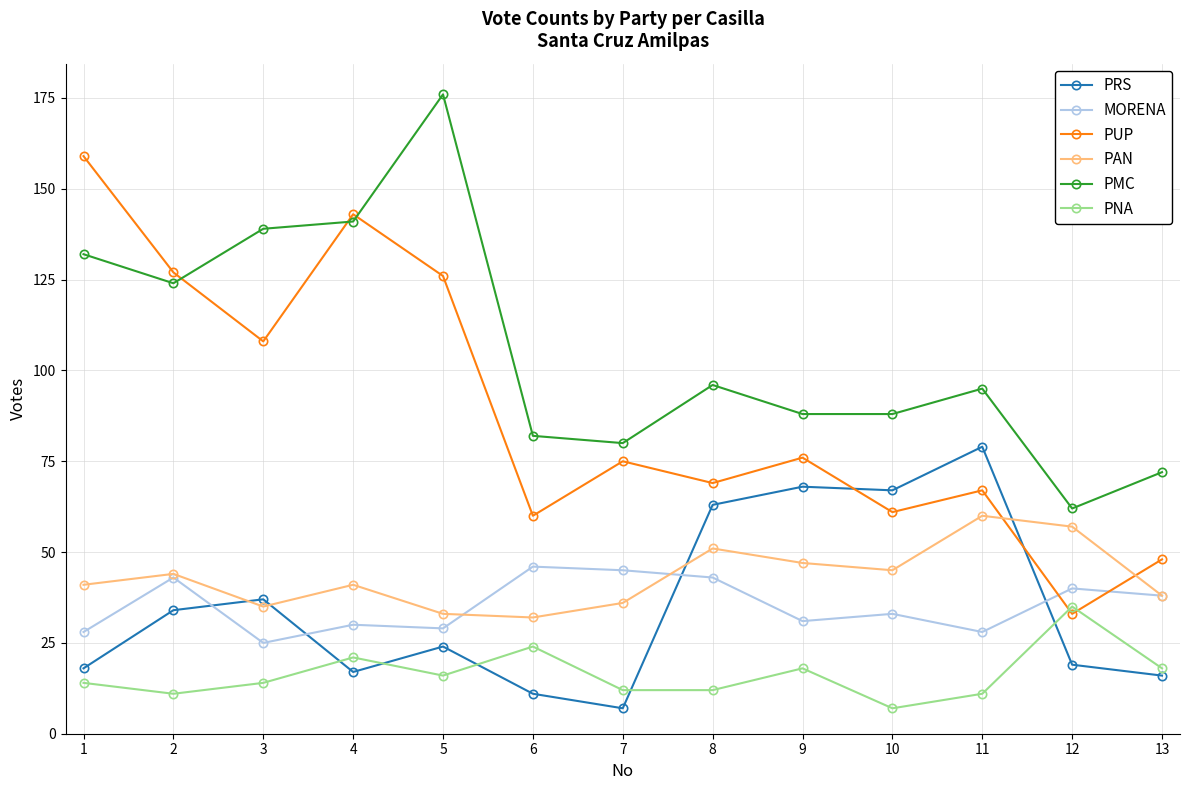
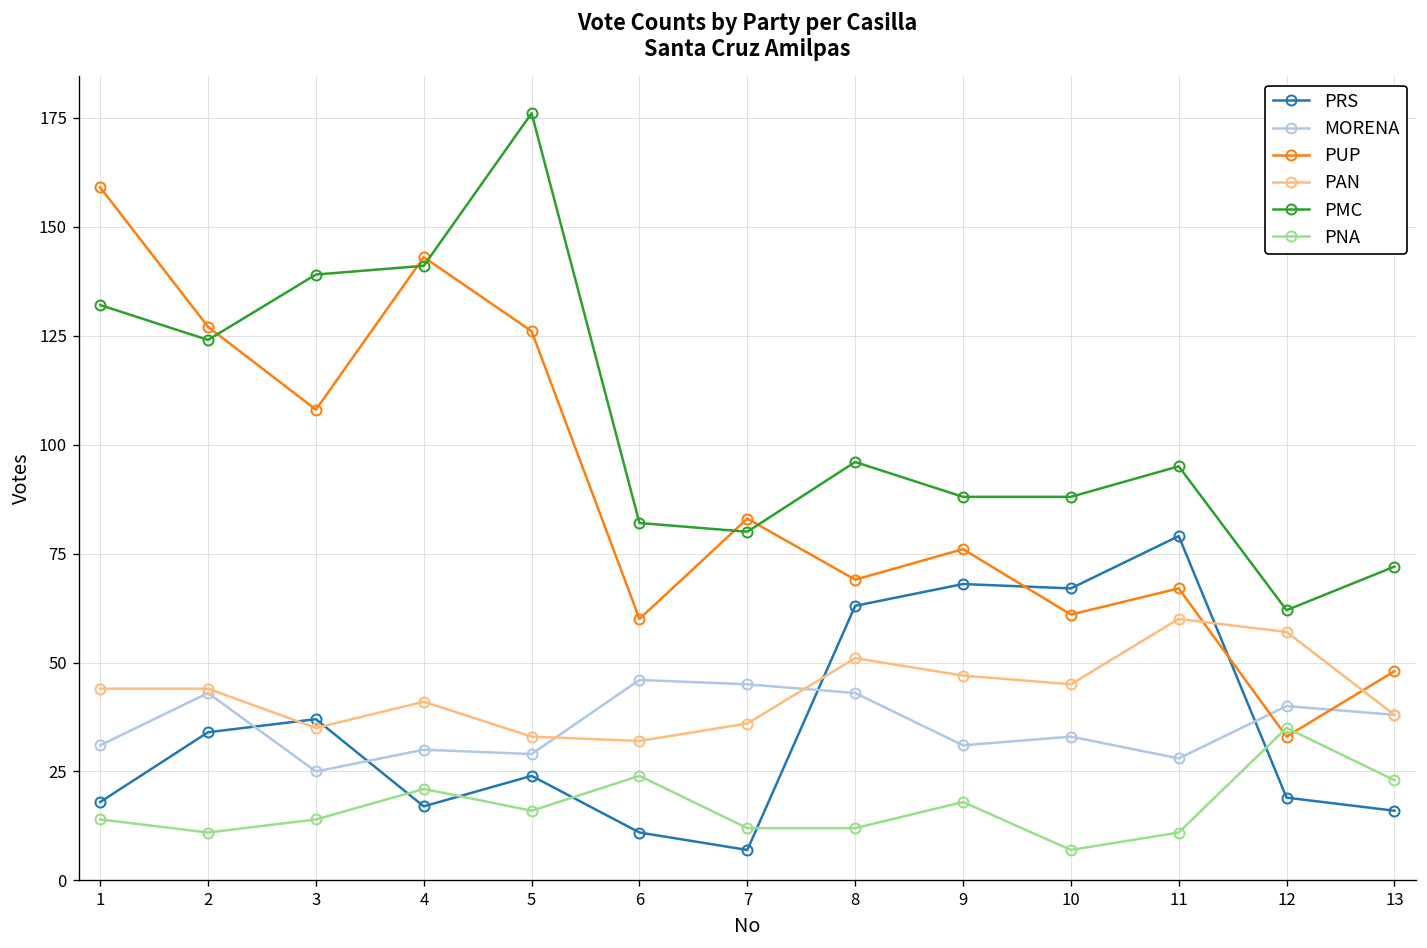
MORENA, 1: 28 -> 31
PAN, 1: 41 -> 44
PUP, 7: 75 -> 83
PNA, 13: 18 -> 23
